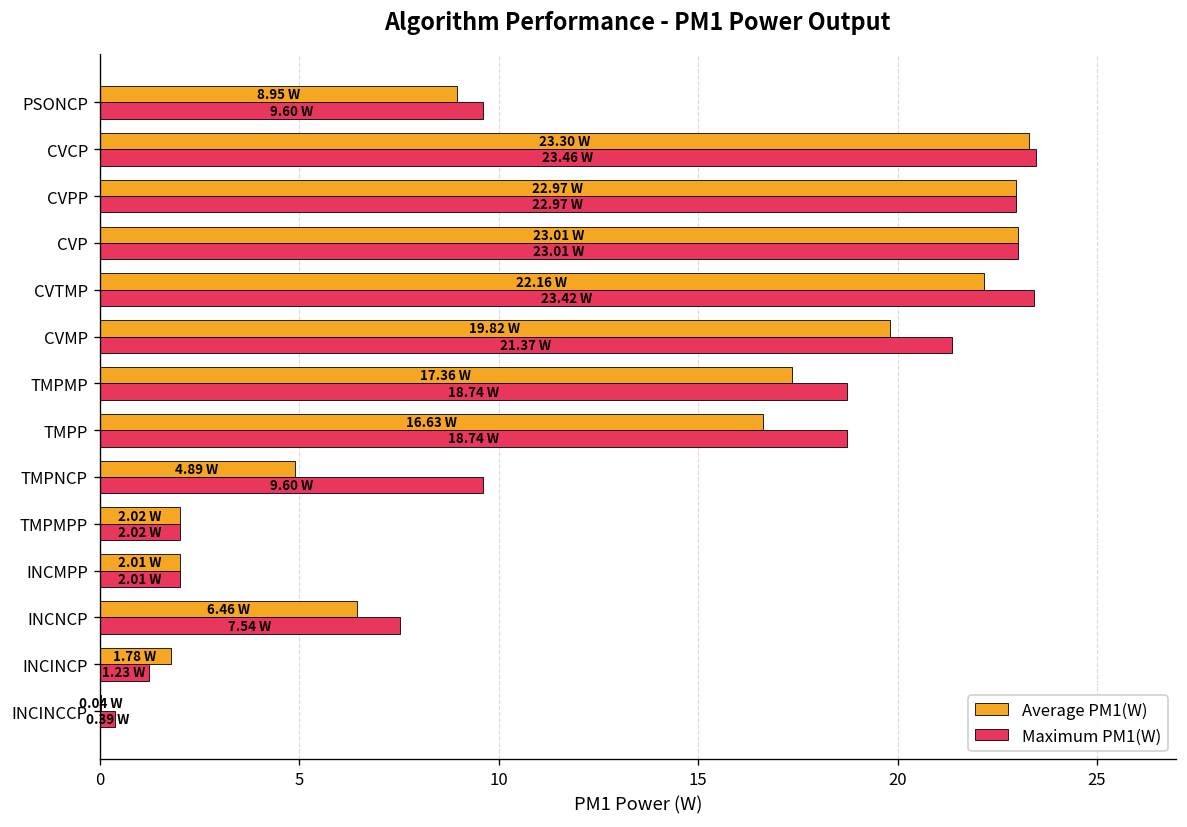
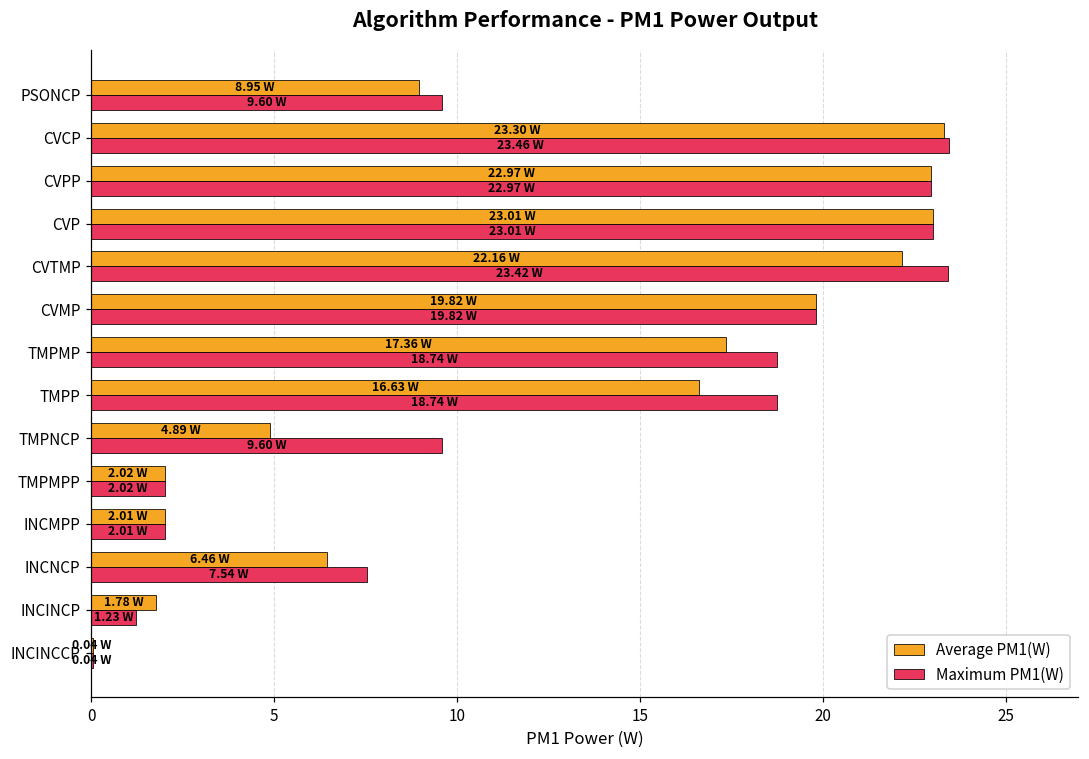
Maximum PM1(W), CVMP: 21.37 -> 19.82
Maximum PM1(W), INCINCCP: 0.39 -> 0.04
